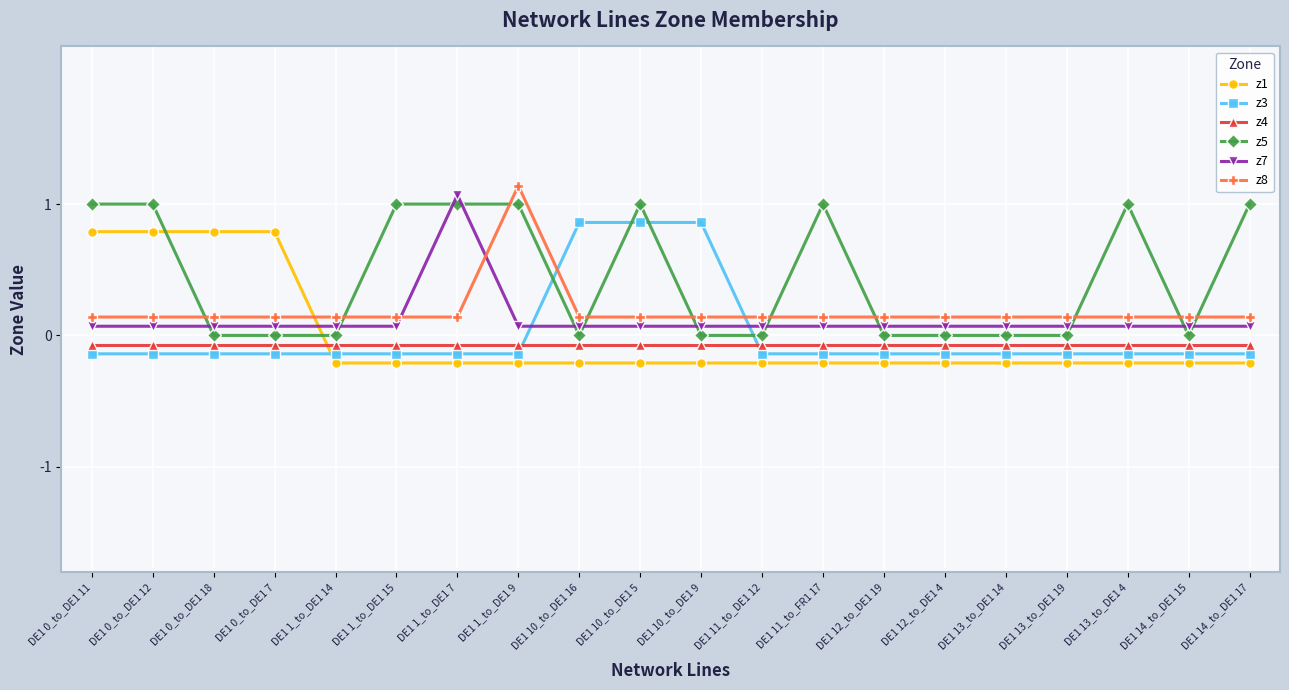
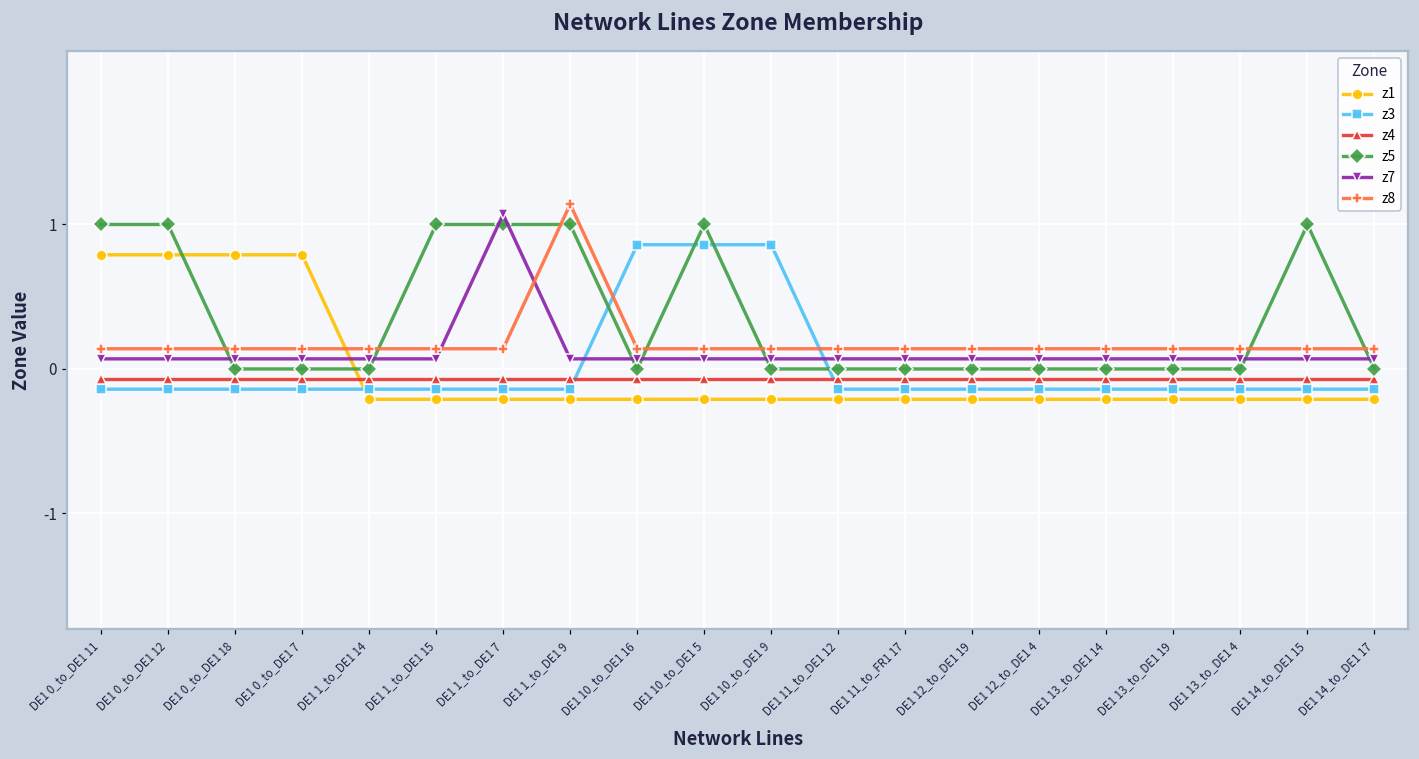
z5, DE1 11_to_FR1 17: 1 -> 0
z5, DE1 13_to_DE1 4: 1 -> 0
z5, DE1 14_to_DE1 15: 0 -> 1
z5, DE1 14_to_DE1 17: 1 -> 0
